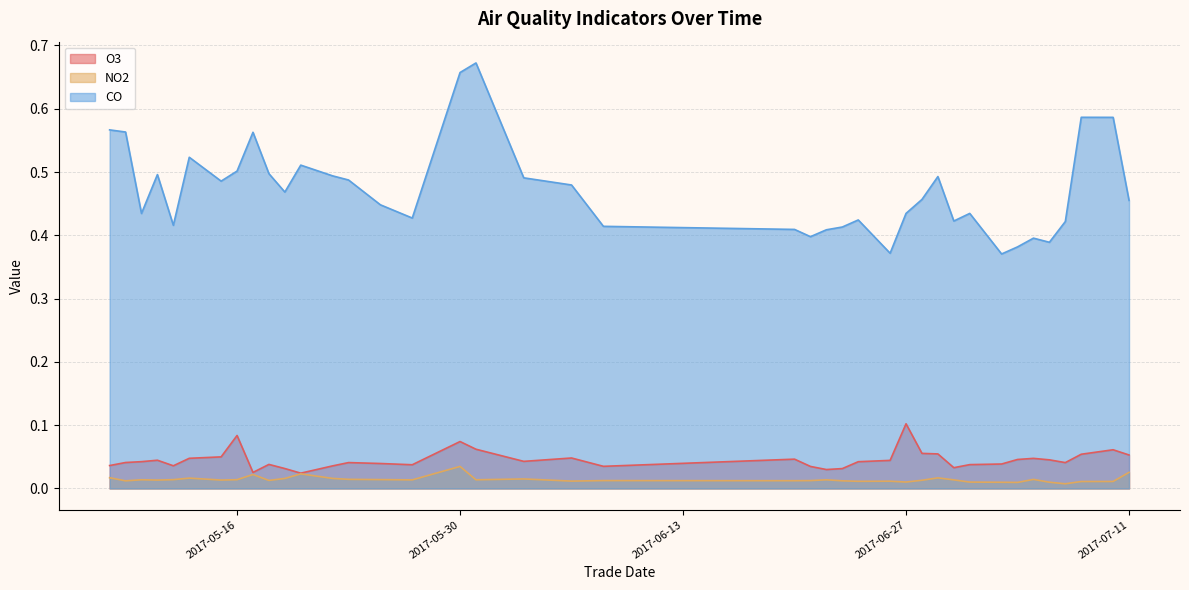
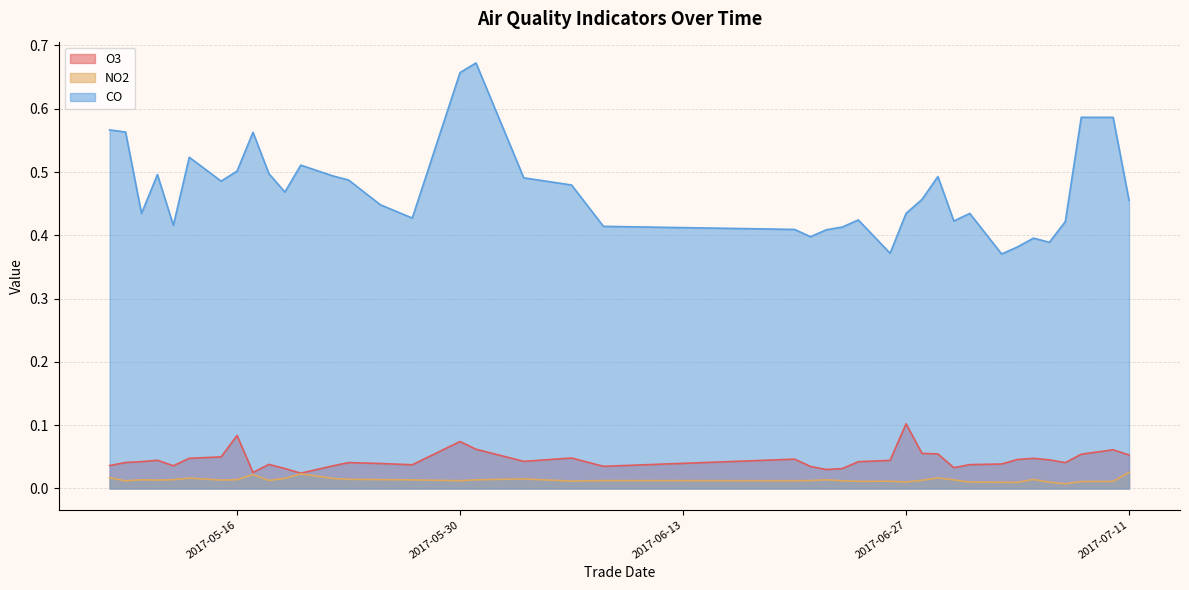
NO2, 2017-05-30: 0.03 -> 0.01
